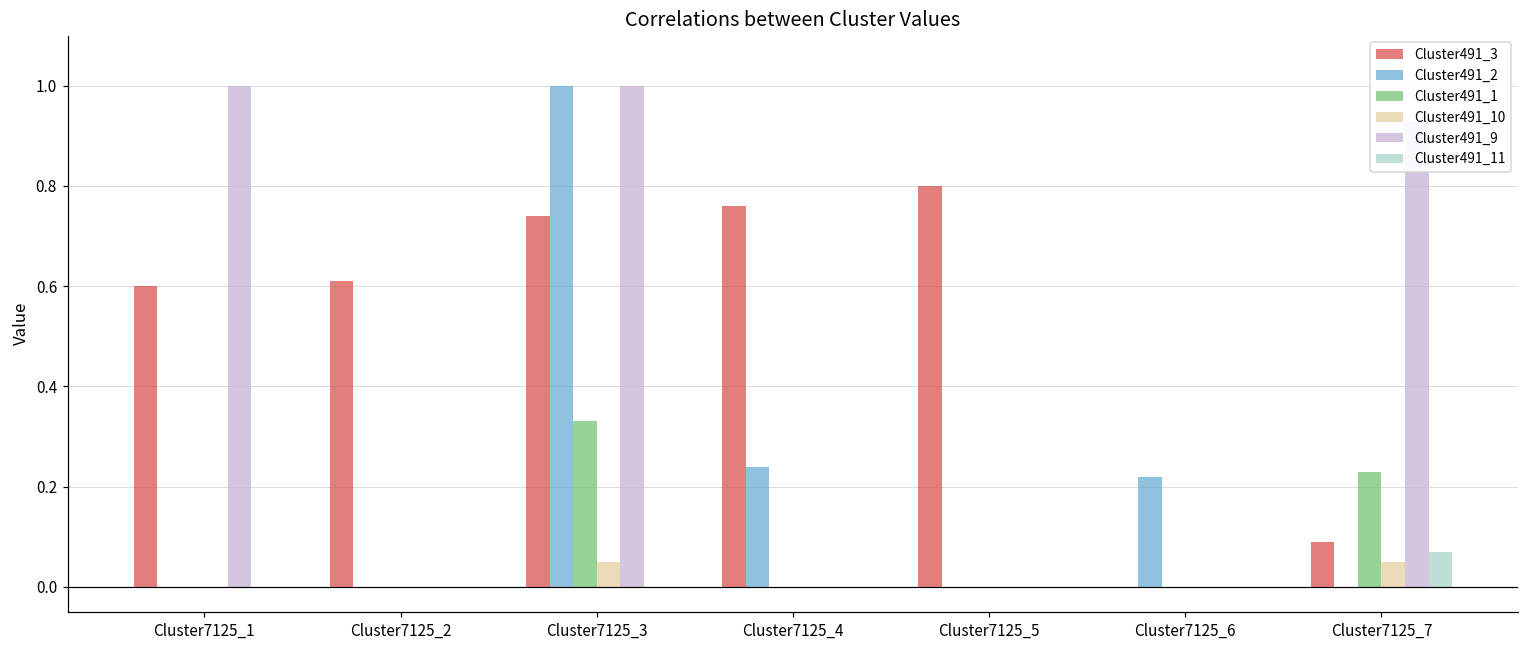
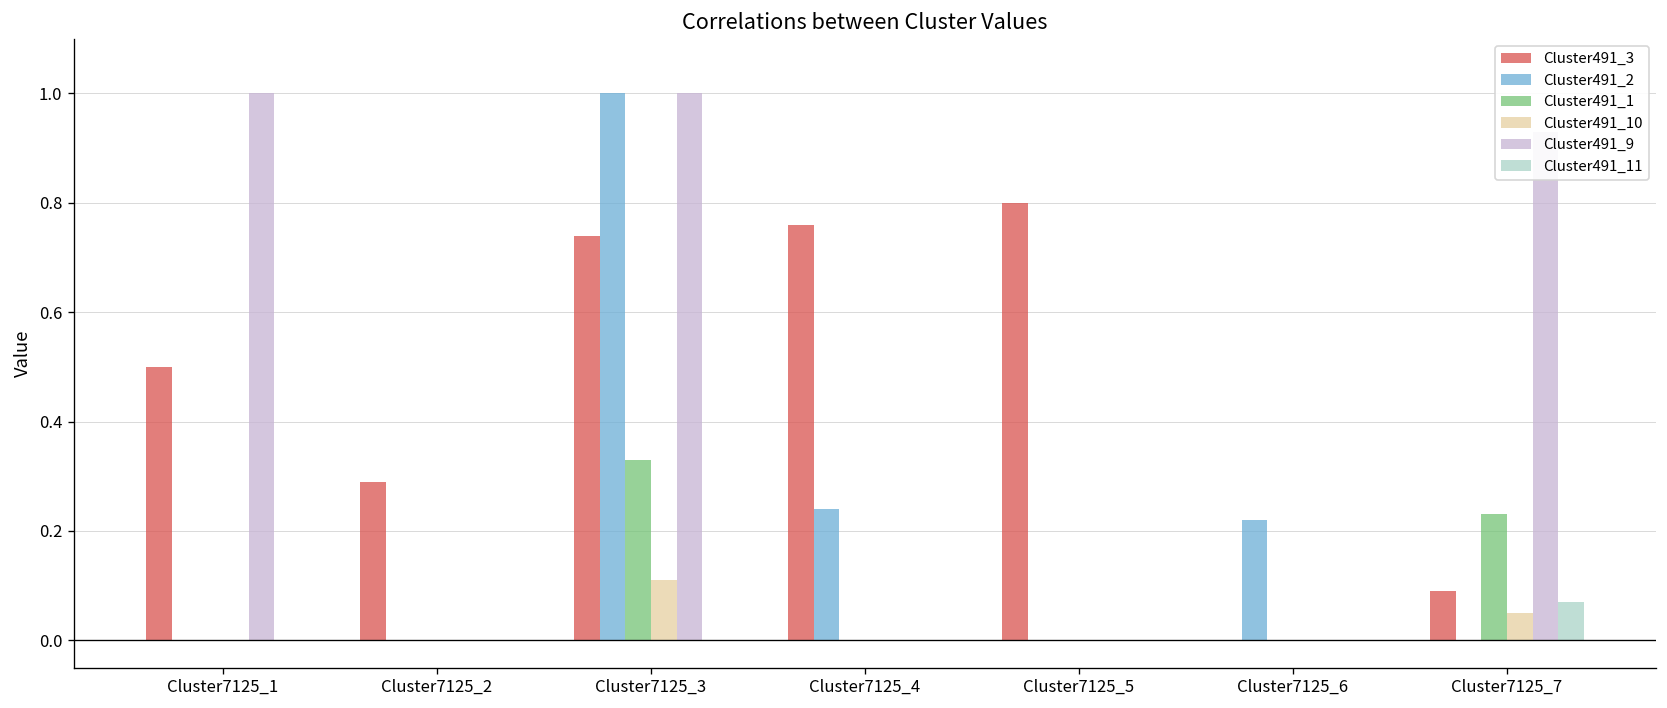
Cluster491_3, Cluster7125_1: 0.6 -> 0.5
Cluster491_3, Cluster7125_2: 0.61 -> 0.29
Cluster491_10, Cluster7125_3: 0.05 -> 0.11
